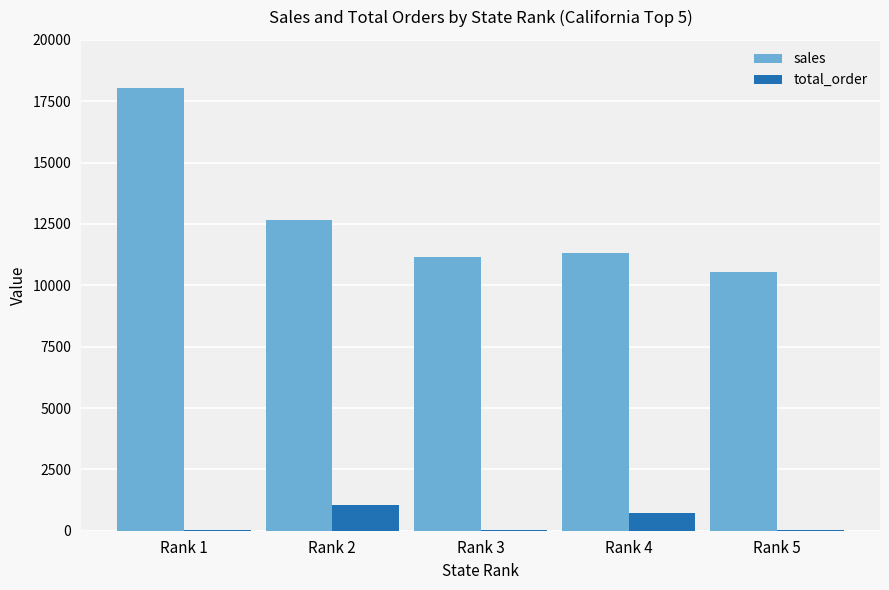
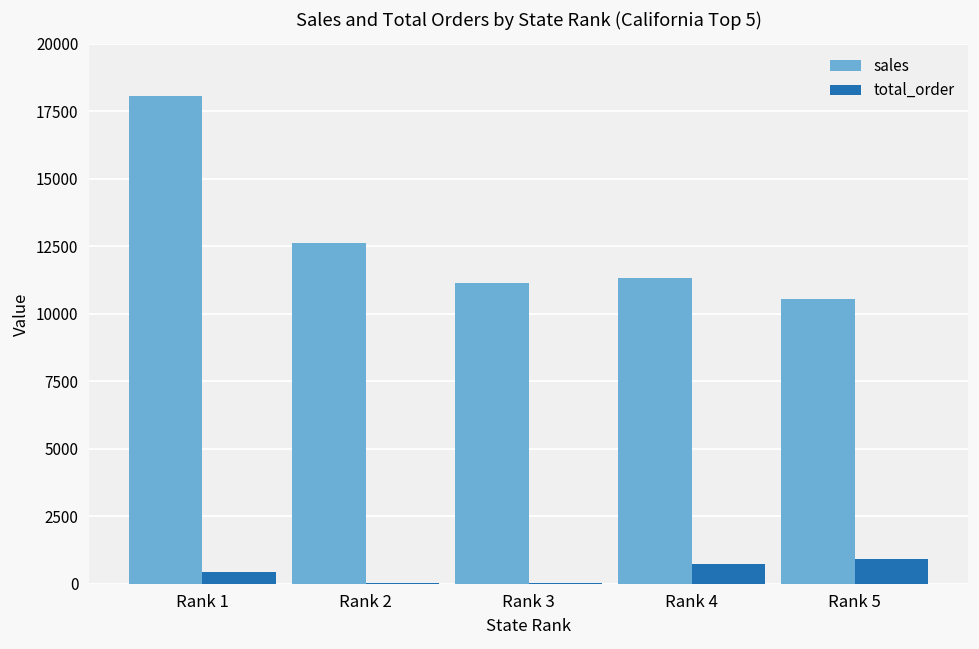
total_order, Rank 1: 0 -> 400
total_order, Rank 2: 1100 -> 0
total_order, Rank 5: 0 -> 900
